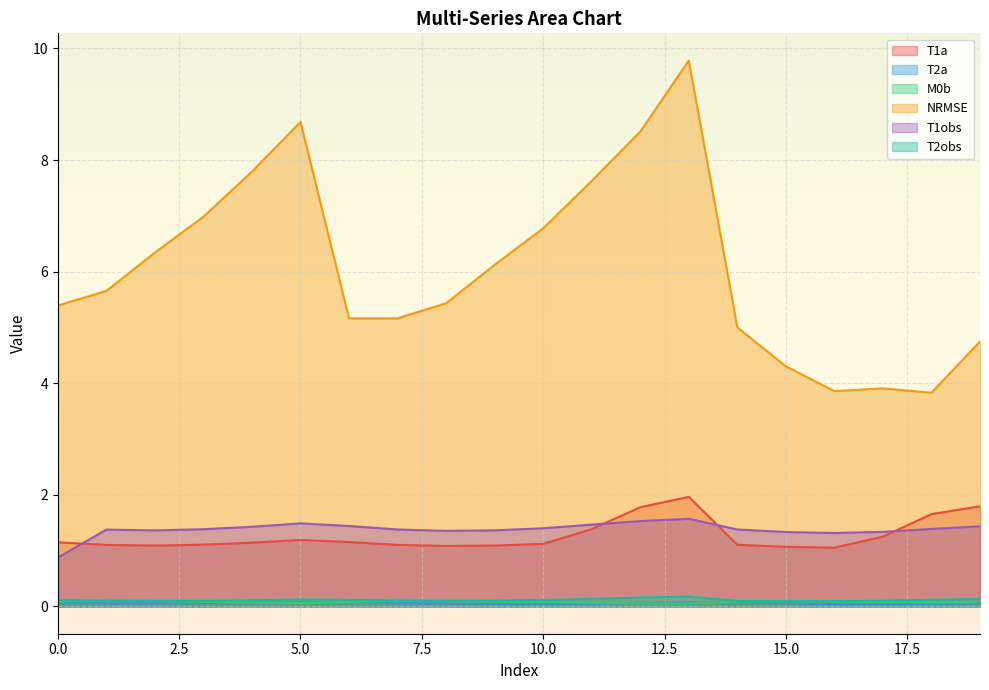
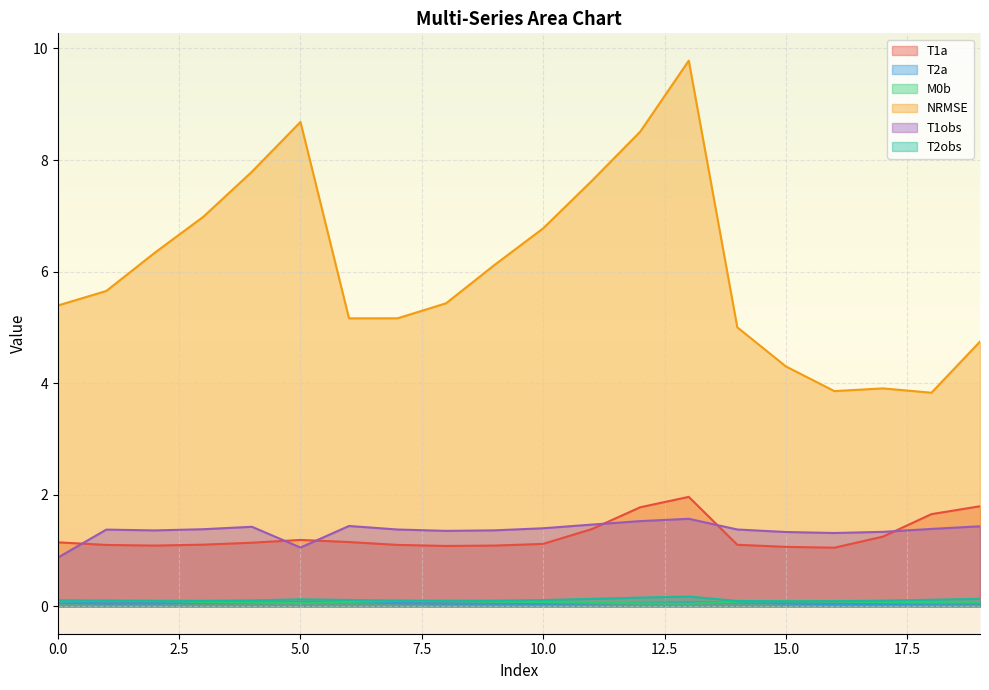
T1obs, 5.0: 1.5 -> 1.1
